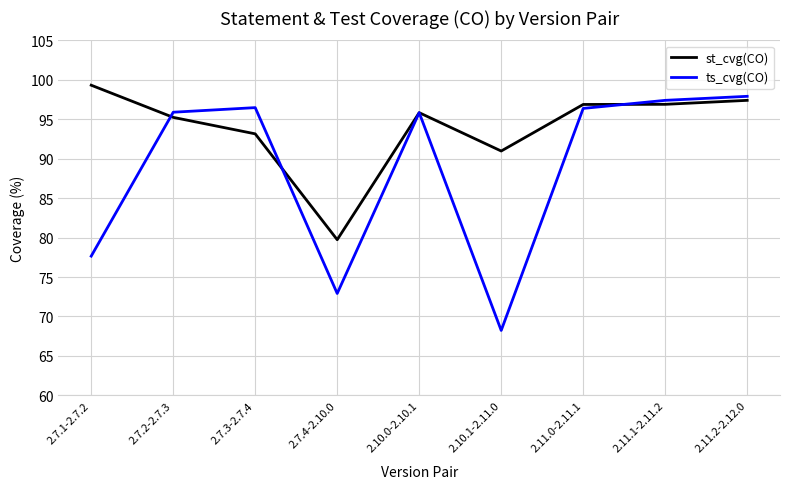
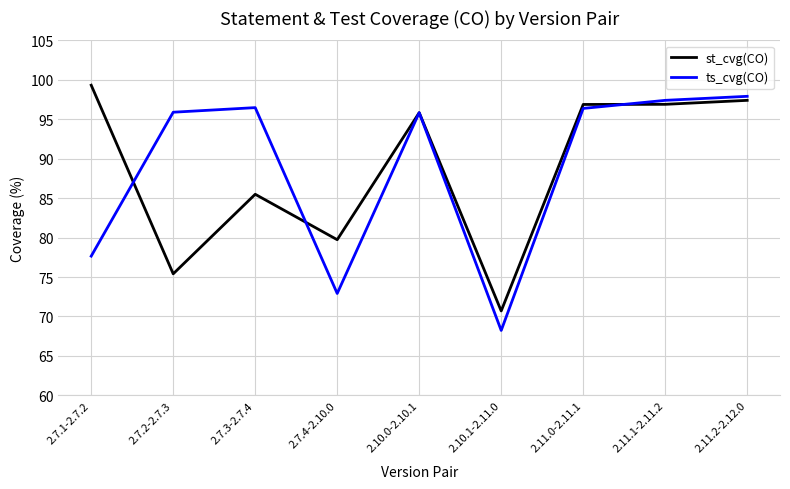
st_cvg(CO), 2.7.2-2.7.3: 95 -> 75
st_cvg(CO), 2.7.3-2.7.4: 93 -> 85
st_cvg(CO), 2.10.1-2.11.0: 91 -> 71
